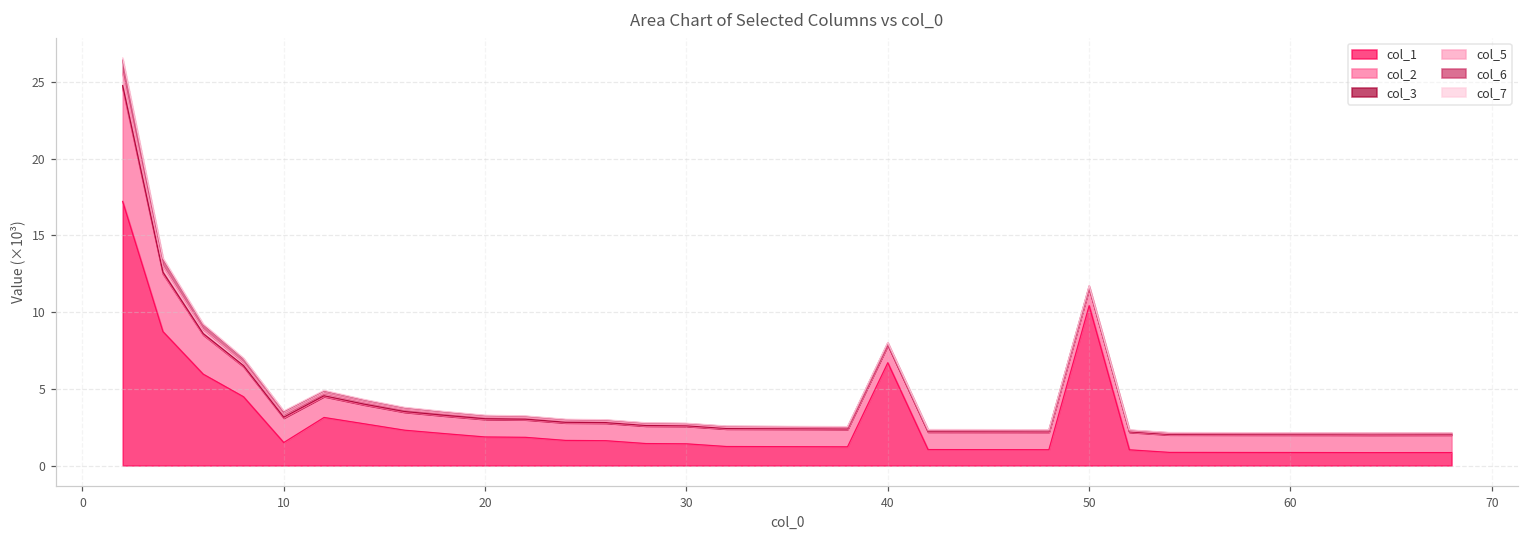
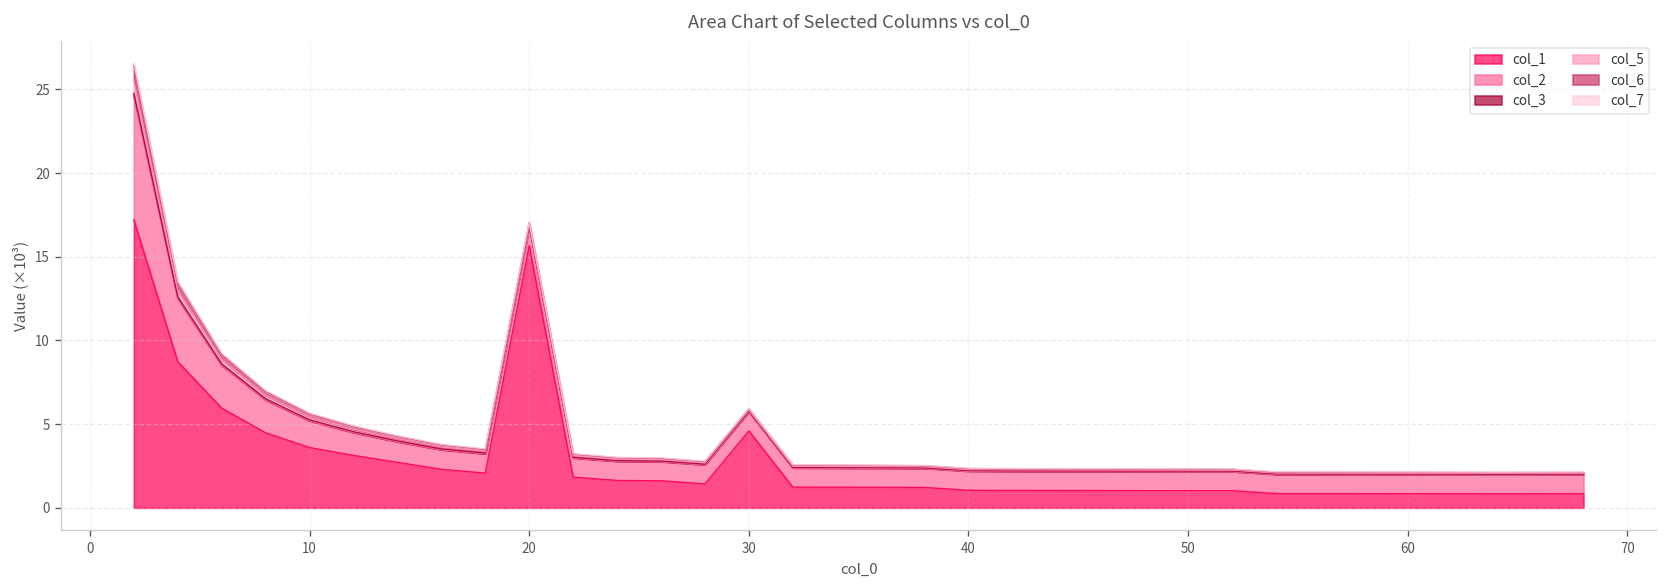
col_1, 10: 1.5 -> 3.6
col_1, 20: 1.9 -> 15.7
col_1, 30: 1.4 -> 4.6
col_1, 40: 6.7 -> 1.0
col_1, 50: 10.4 -> 1.0
